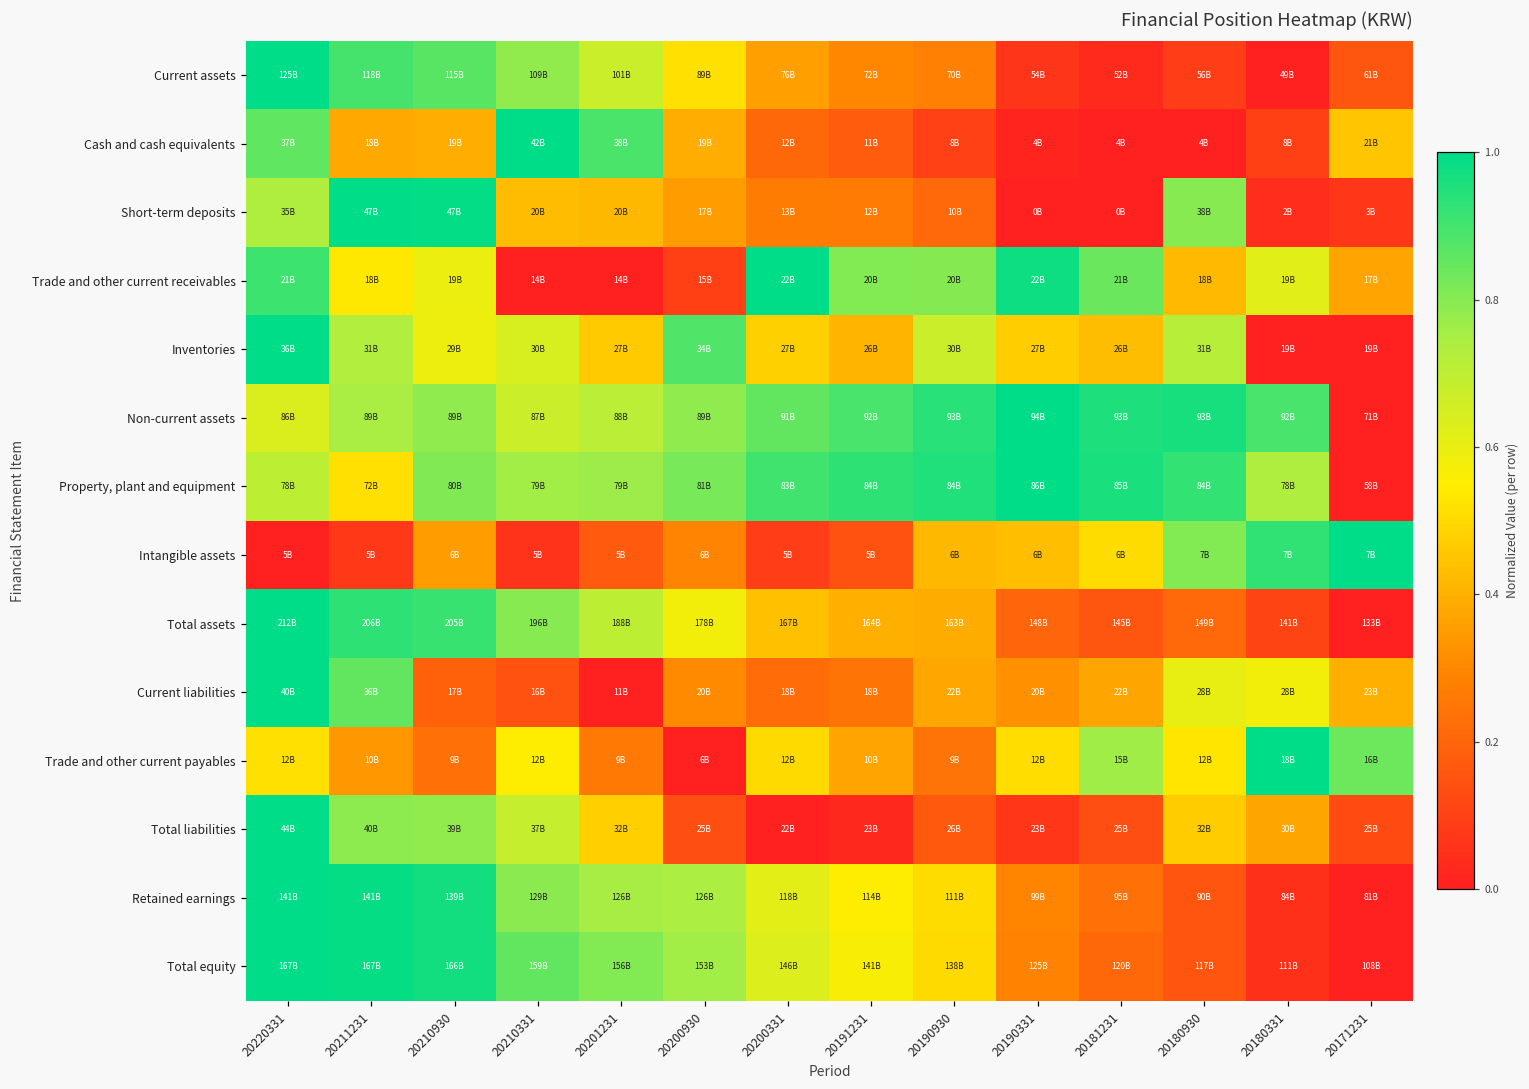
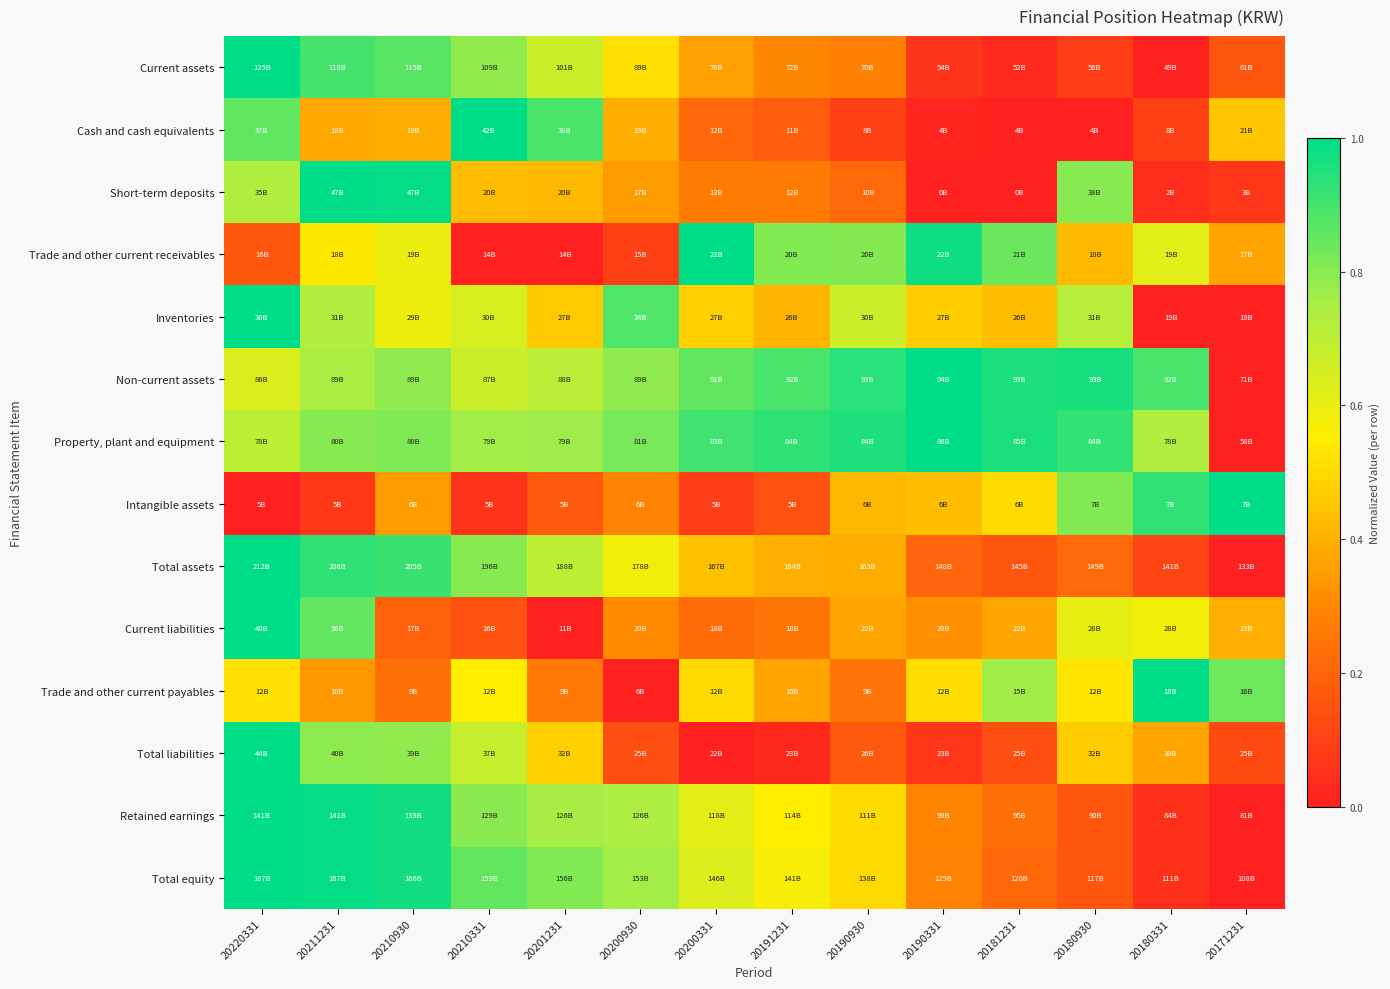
Trade and other current receivables, 20220331: 21B -> 16B
Property, plant and equipment, 20211231: 72B -> 80B
